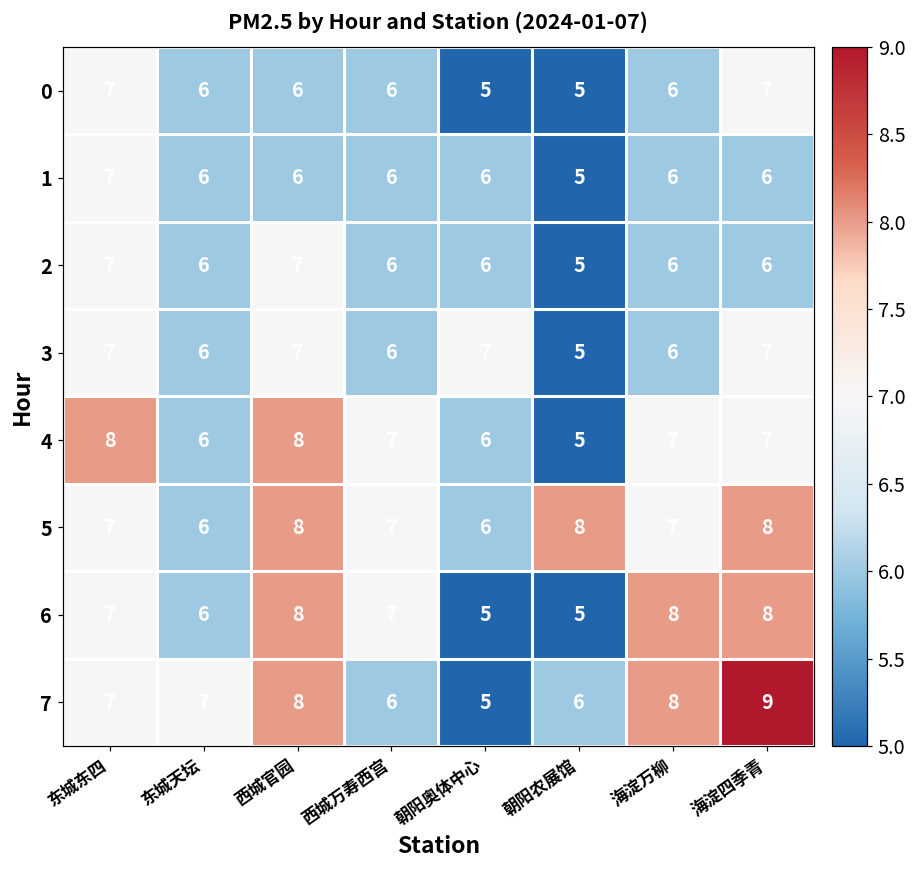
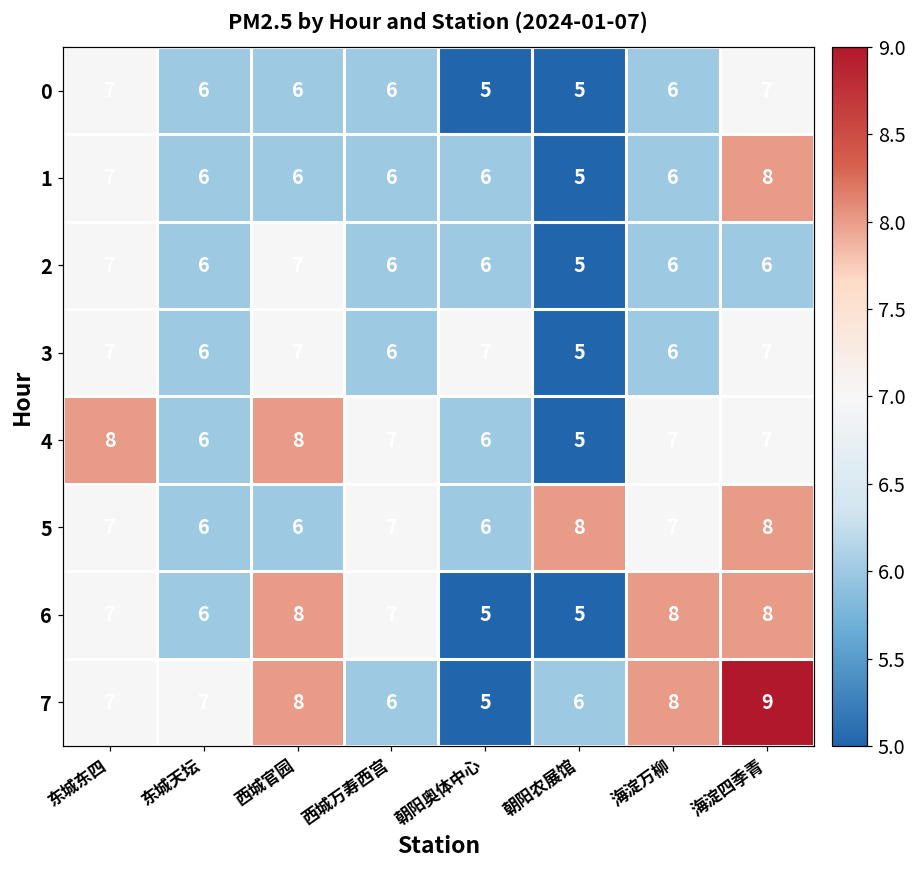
1, 海淀四季青: 6 -> 8
5, 西城官园: 8 -> 6
